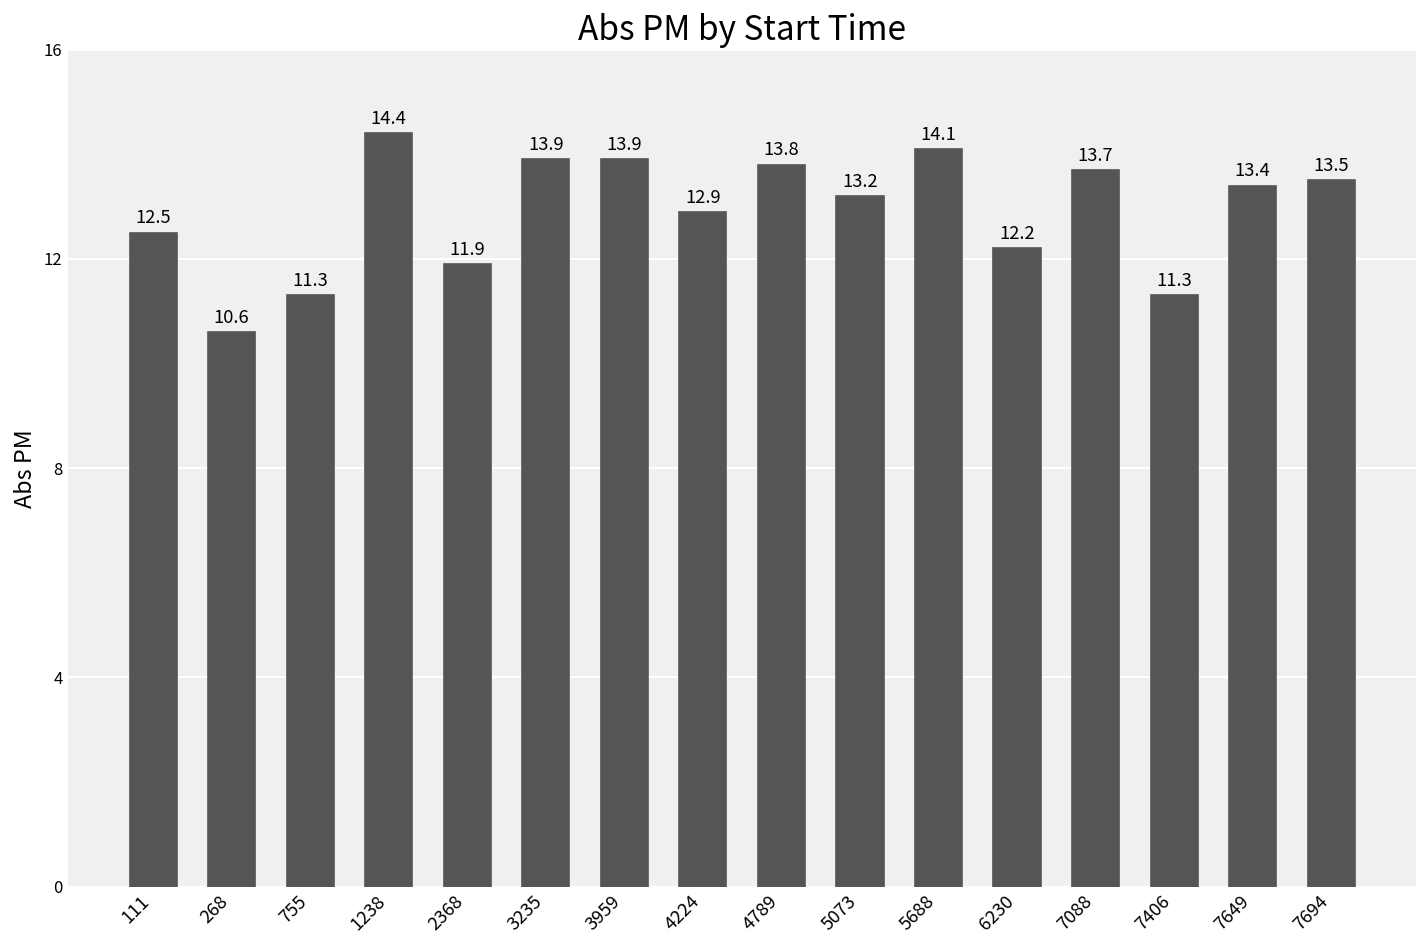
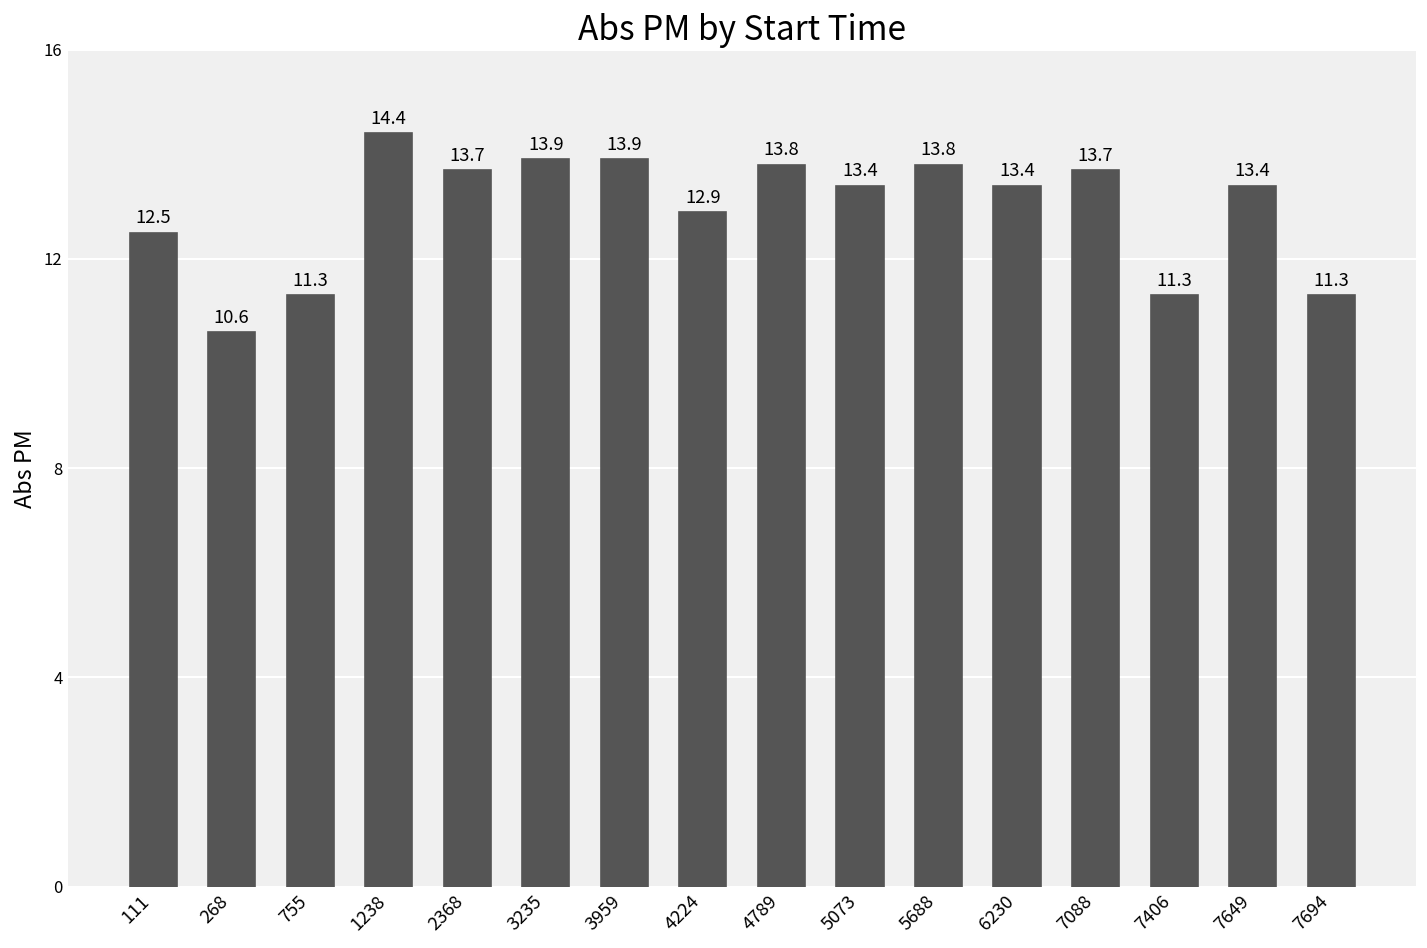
2368: 11.9 -> 13.7
5073: 13.2 -> 13.4
5688: 14.1 -> 13.8
6230: 12.2 -> 13.4
7694: 13.5 -> 11.3
